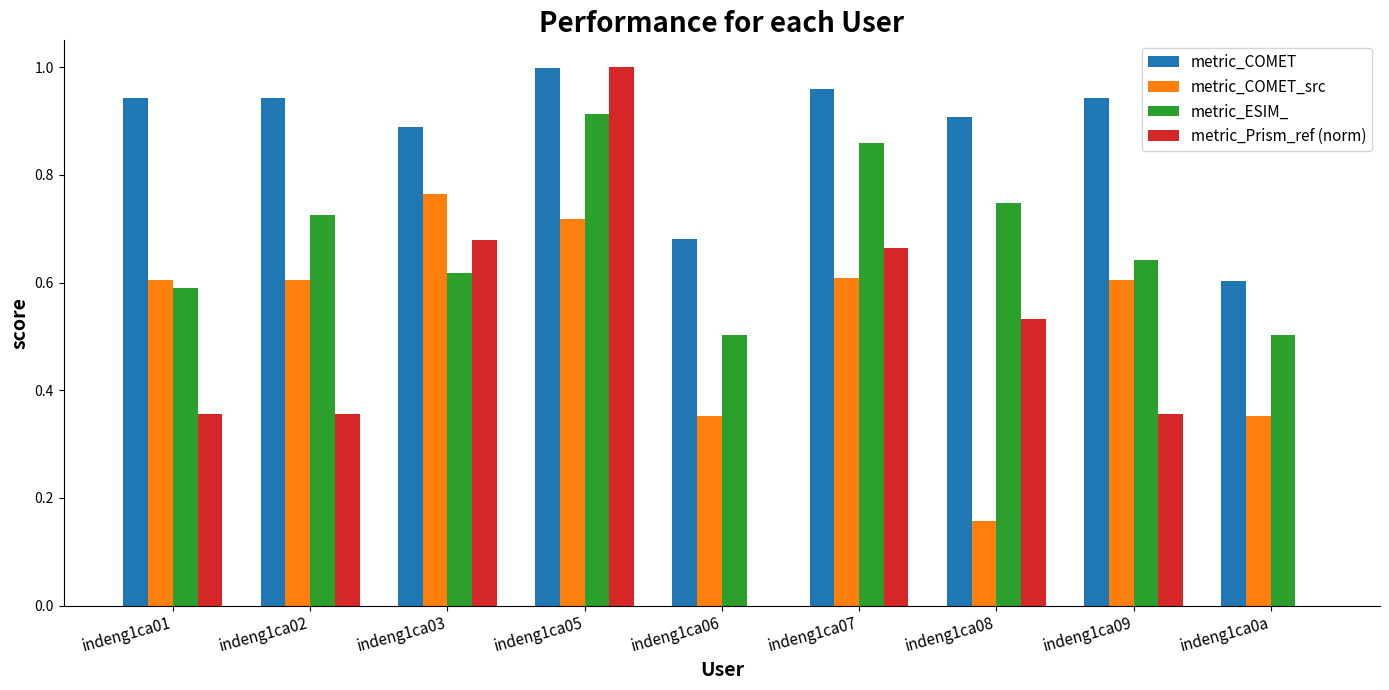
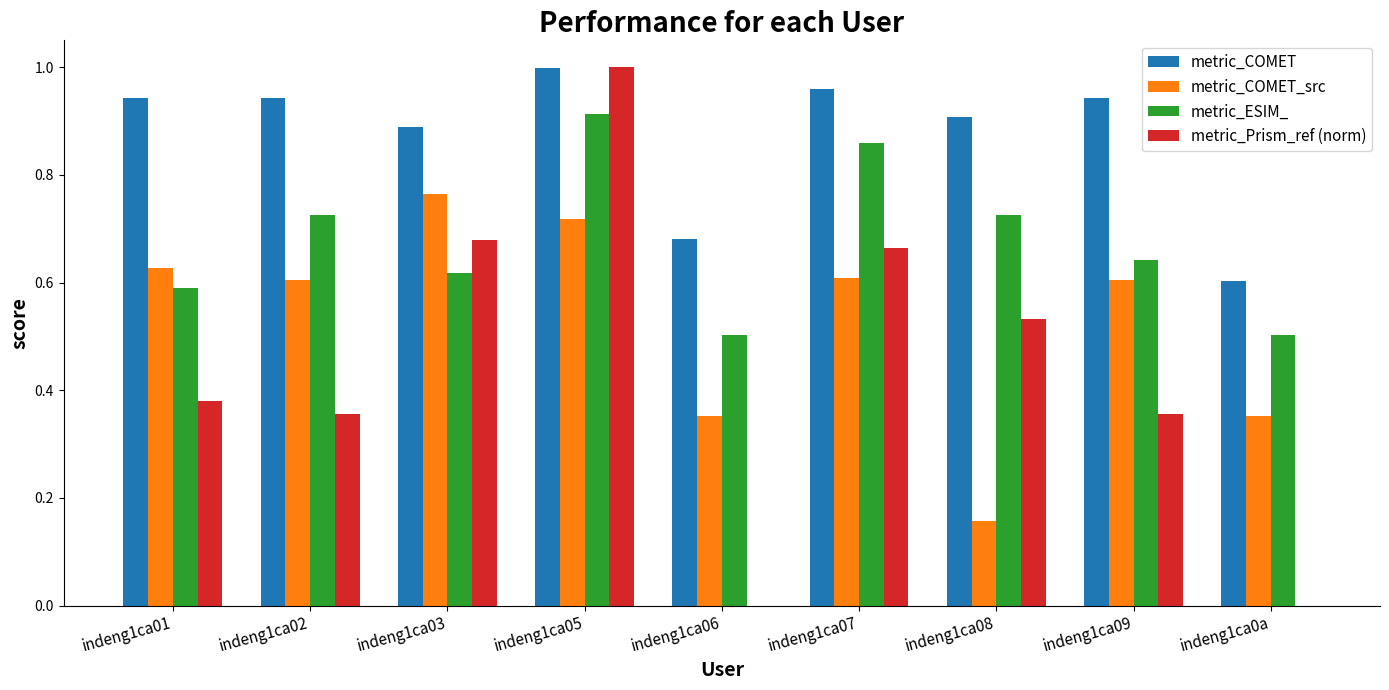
metric_COMET_src, indeng1ca01: 0.60 -> 0.63
metric_Prism_ref (norm), indeng1ca01: 0.36 -> 0.38
metric_ESIM_, indeng1ca08: 0.75 -> 0.73
